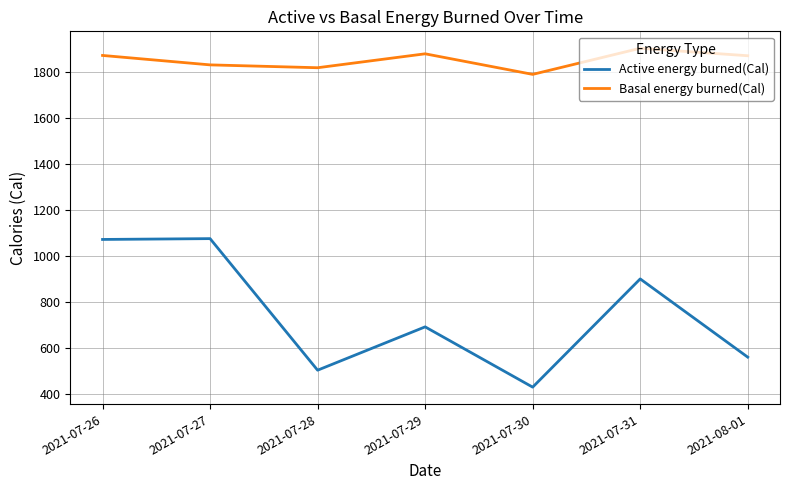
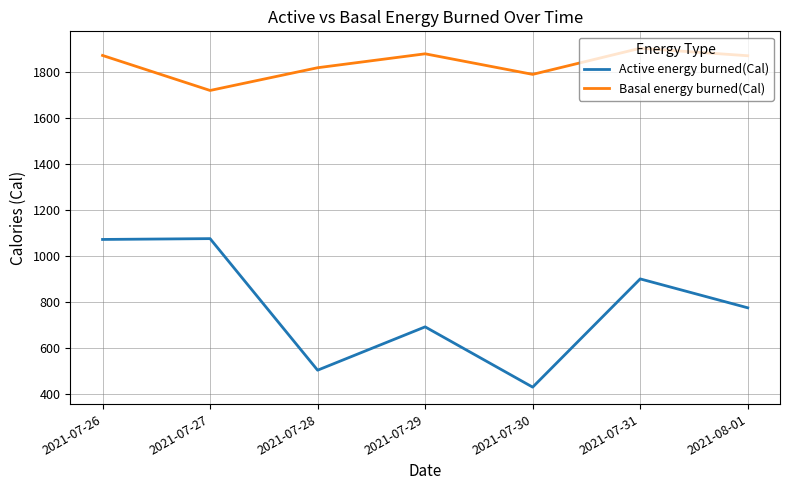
Basal energy burned(Cal), 2021-07-27: 1830 -> 1720
Active energy burned(Cal), 2021-08-01: 560 -> 770
